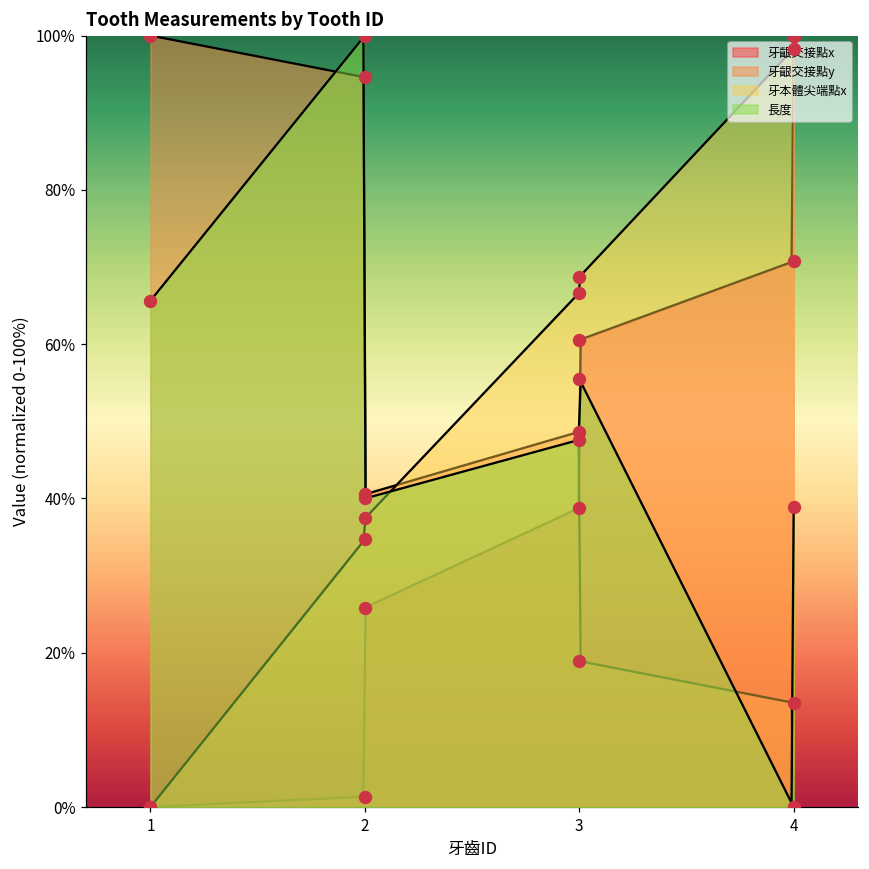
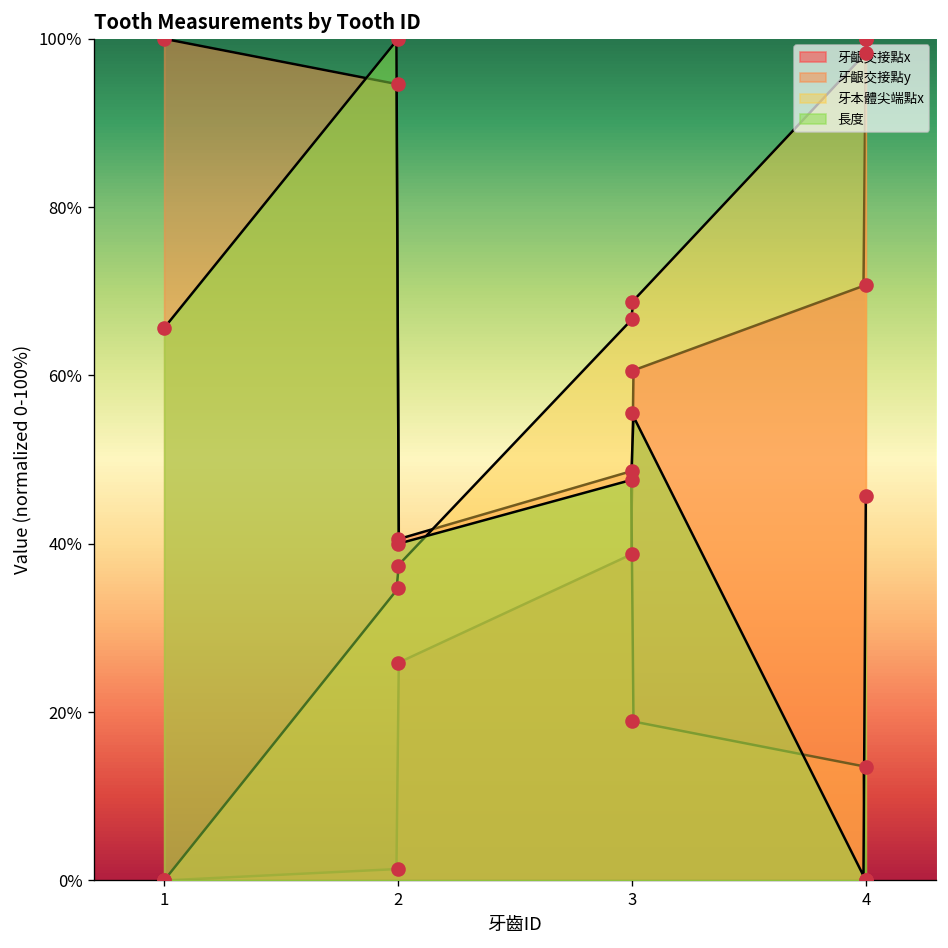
長度, 4: 39% -> 46%
